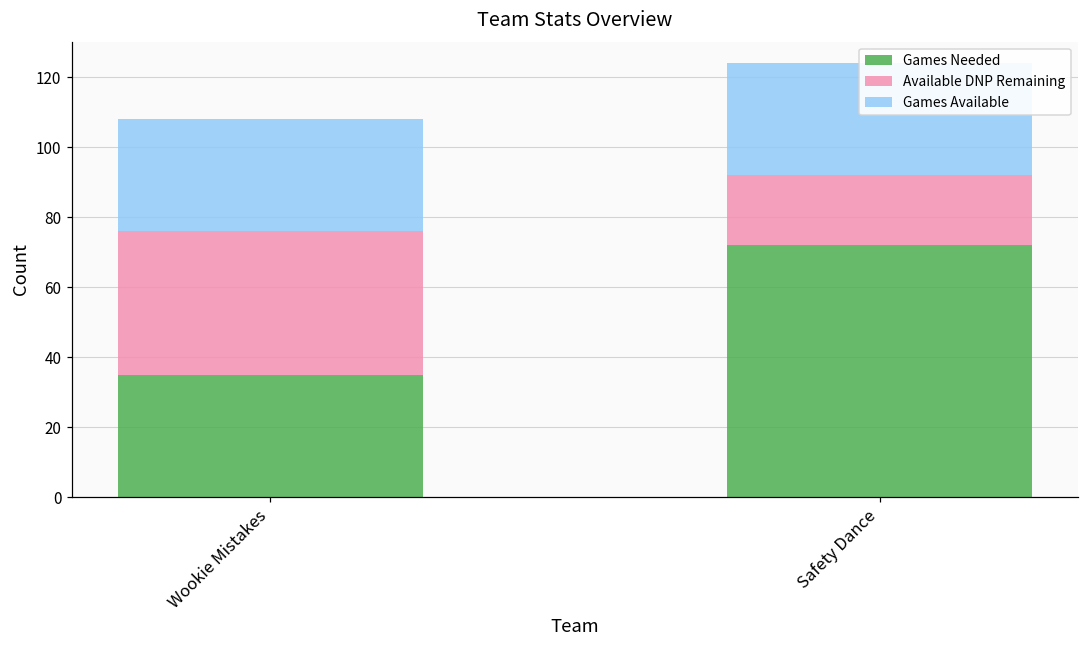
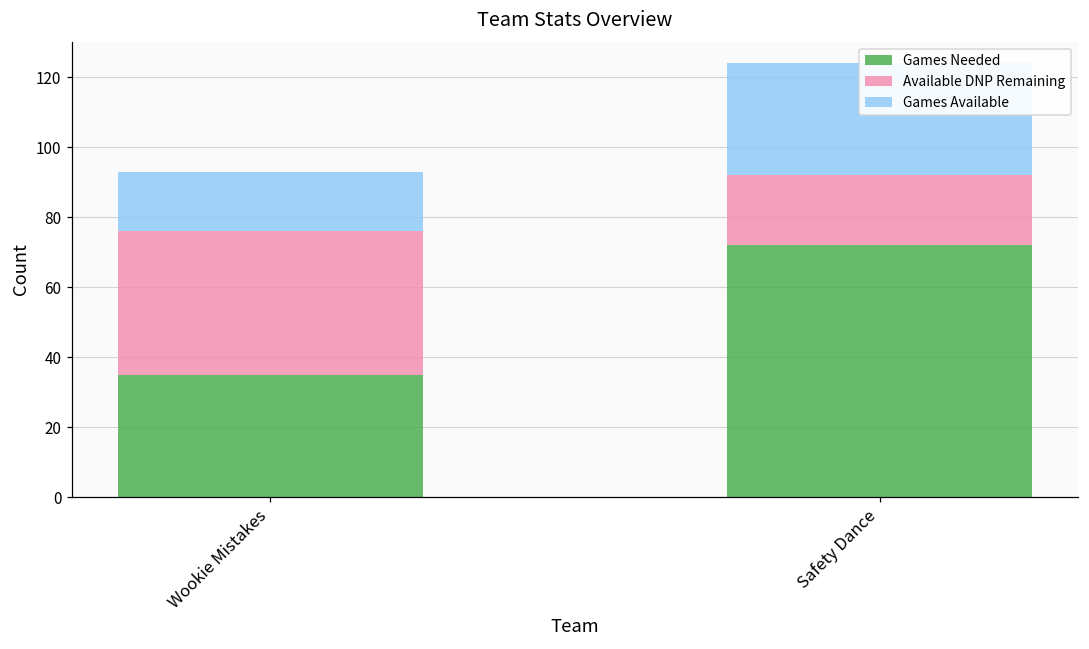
Games Available, Wookie Mistakes: 32 -> 17
